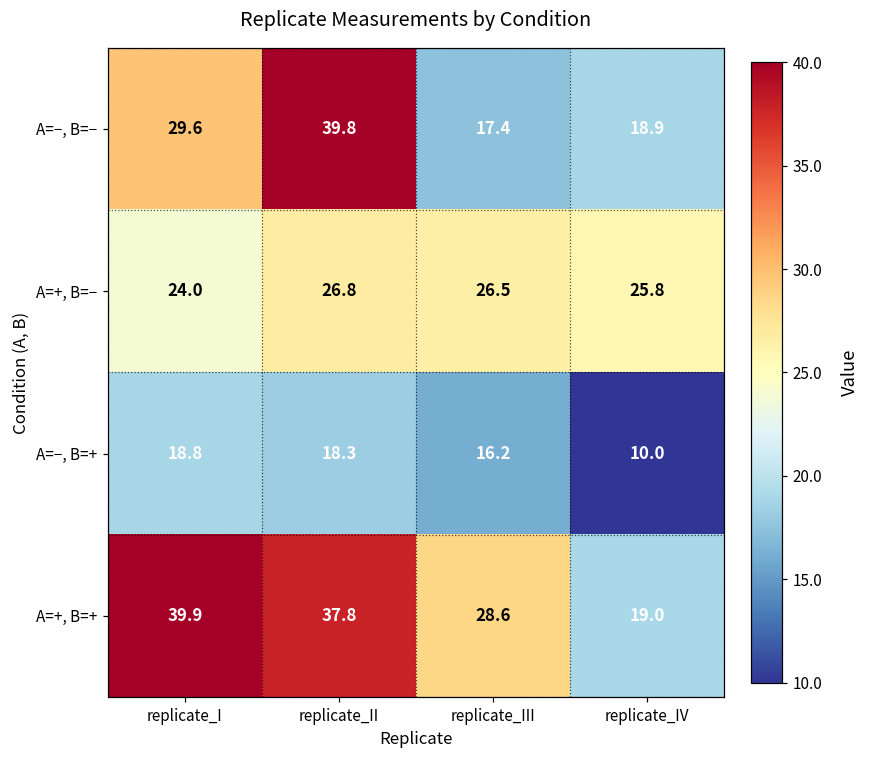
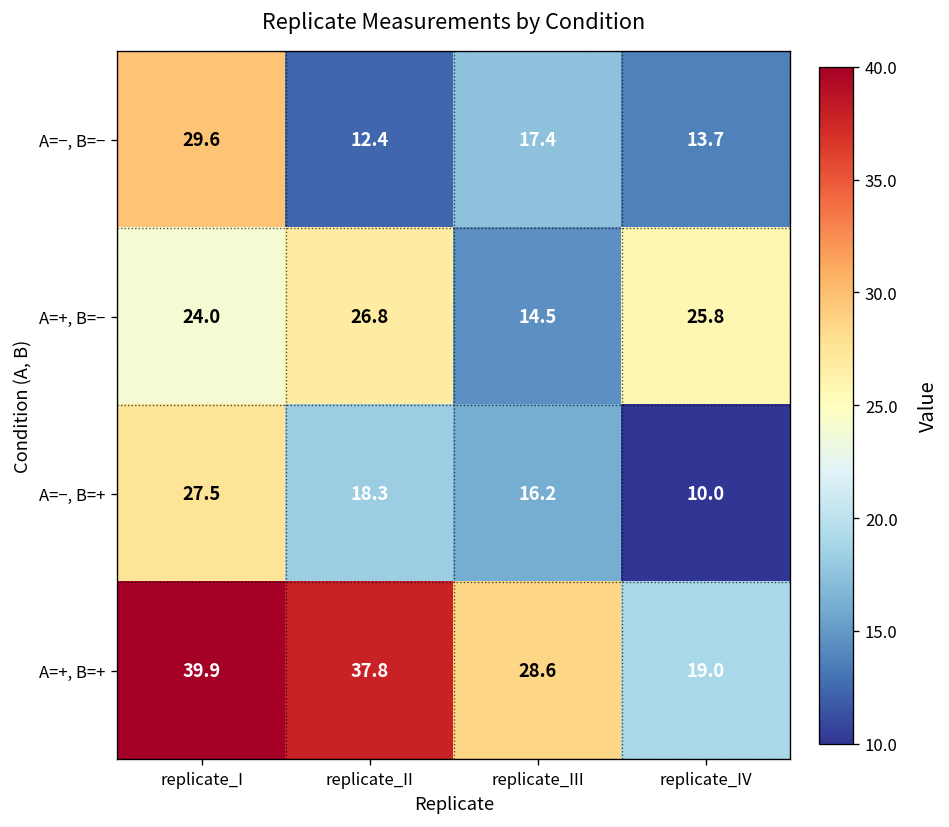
A=−, B=−, replicate_II: 39.8 -> 12.4
A=−, B=−, replicate_IV: 18.9 -> 13.7
A=+, B=−, replicate_III: 26.5 -> 14.5
A=−, B=+, replicate_I: 18.8 -> 27.5
